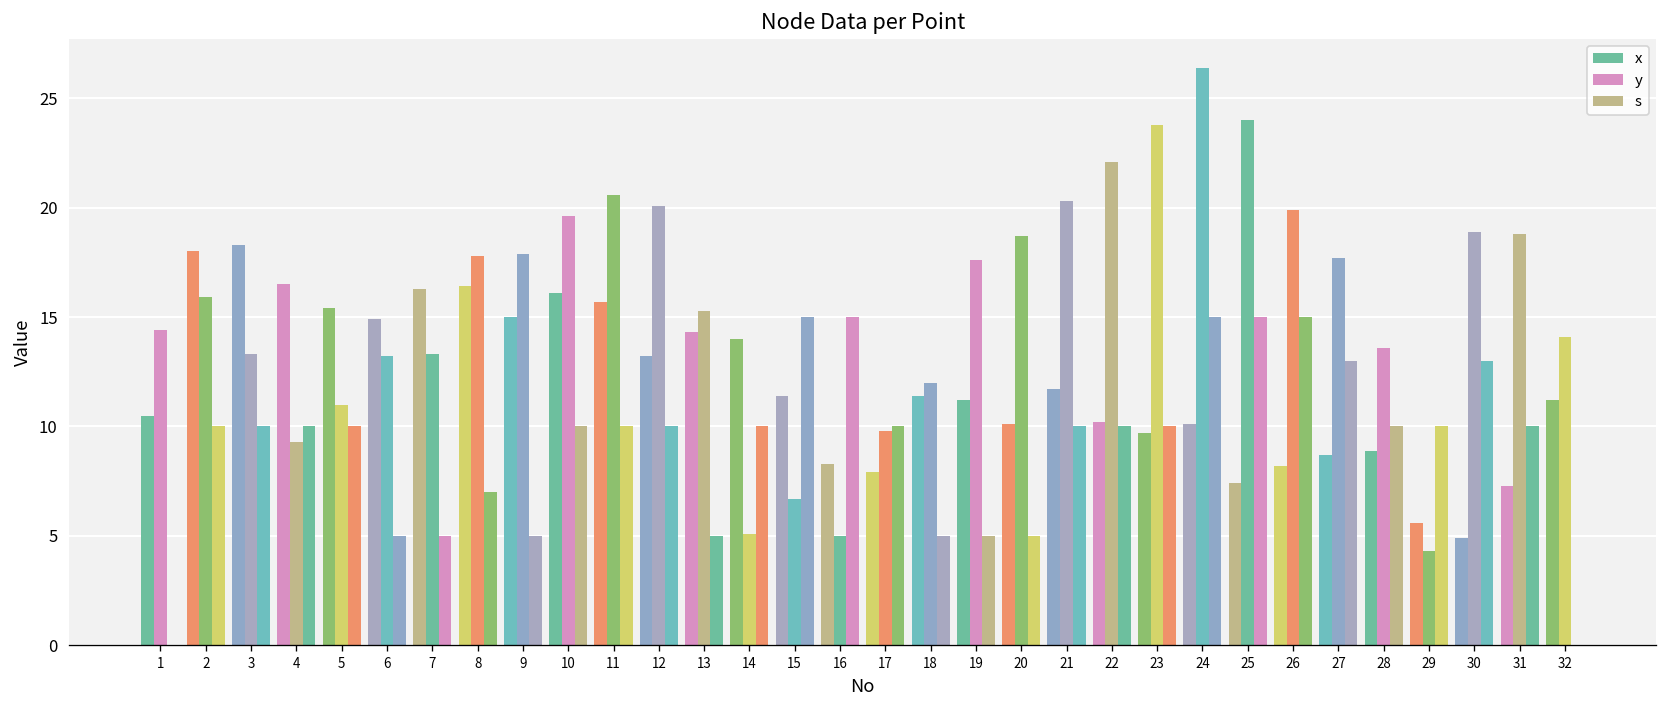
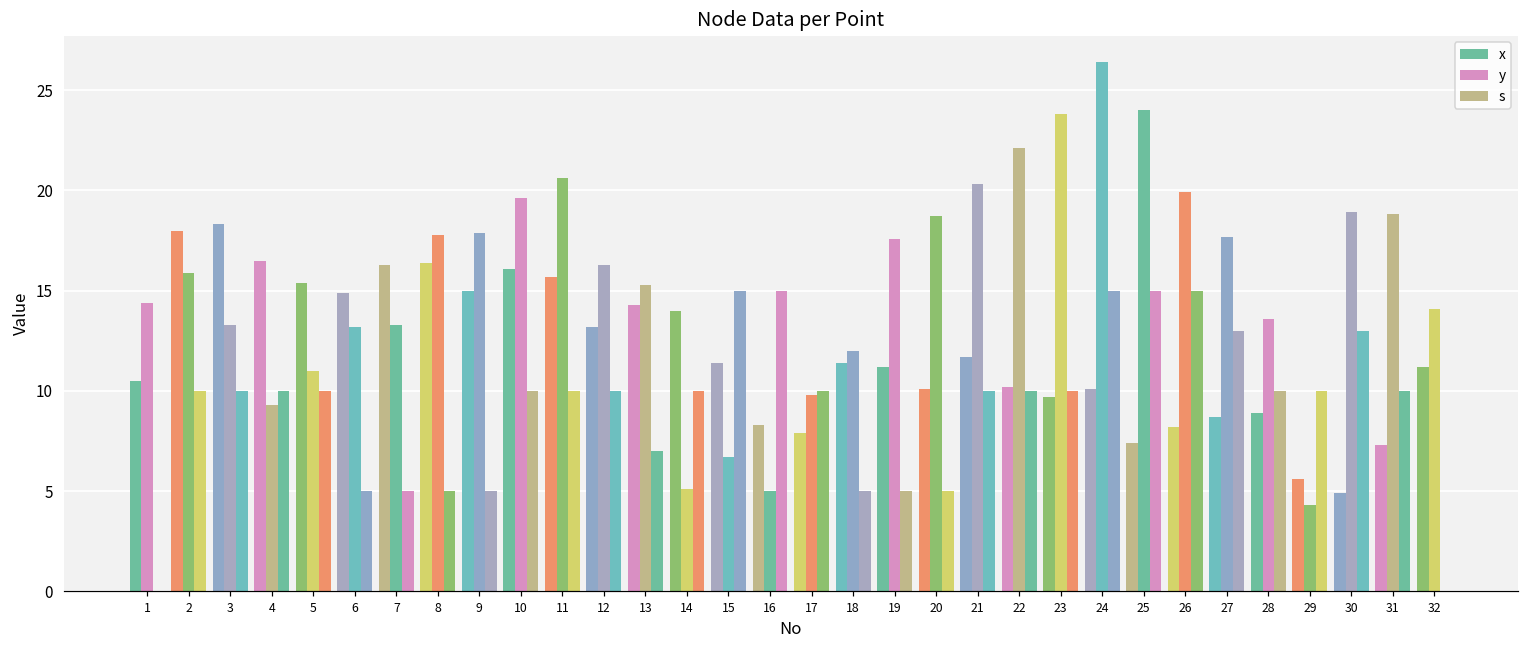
s, 8: 7 -> 5
y, 12: 20.1 -> 16.3
s, 13: 5 -> 7
